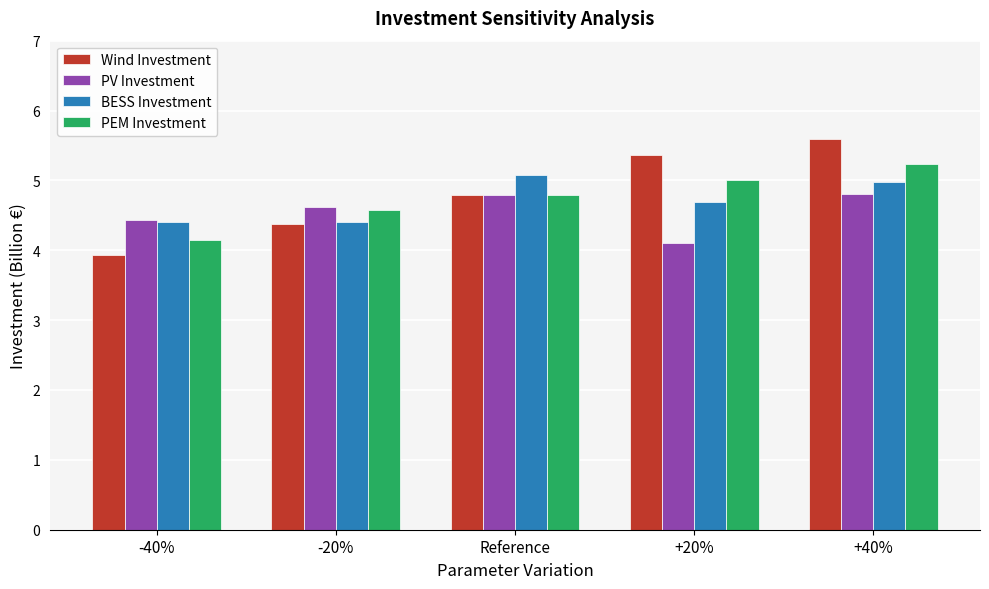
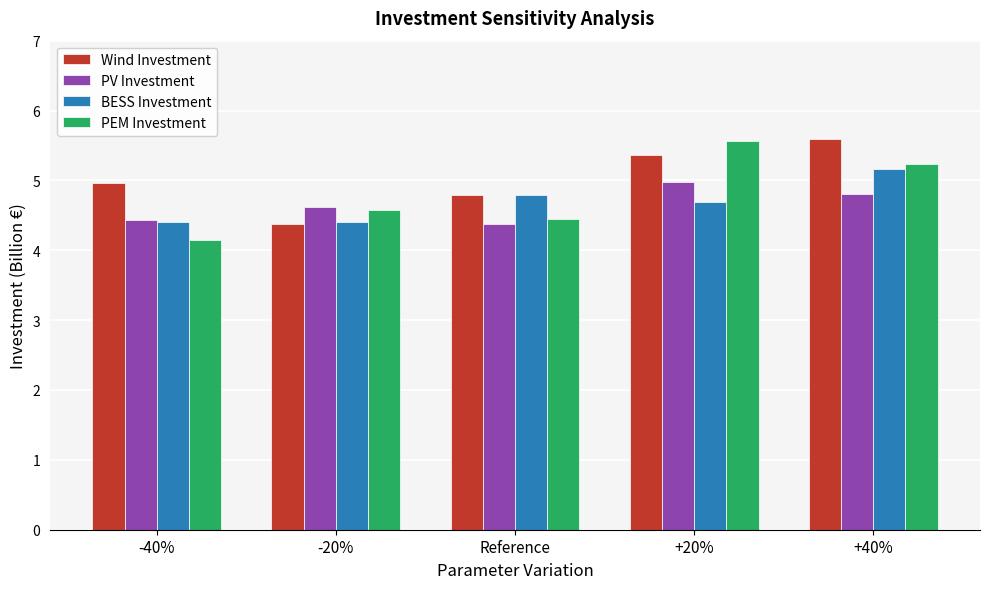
Wind Investment, -40%: 3.9 -> 5.0
PV Investment, Reference: 4.8 -> 4.4
BESS Investment, Reference: 5.1 -> 4.8
PEM Investment, Reference: 4.8 -> 4.5
PV Investment, +20%: 4.1 -> 5.0
PEM Investment, +20%: 5.0 -> 5.6
BESS Investment, +40%: 5.0 -> 5.2
